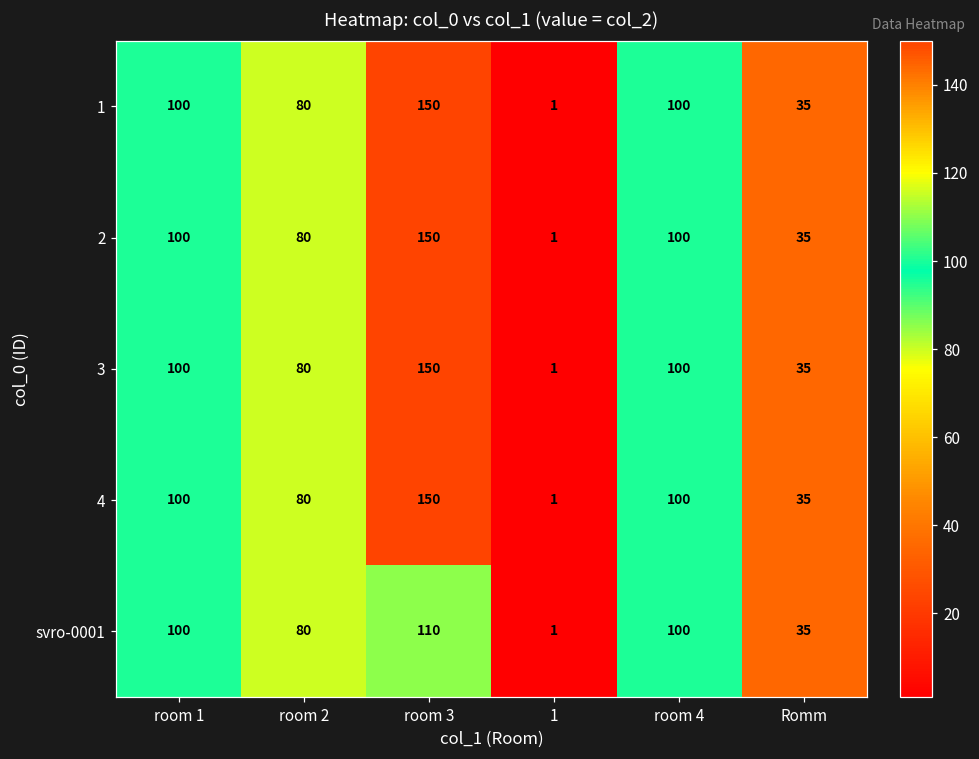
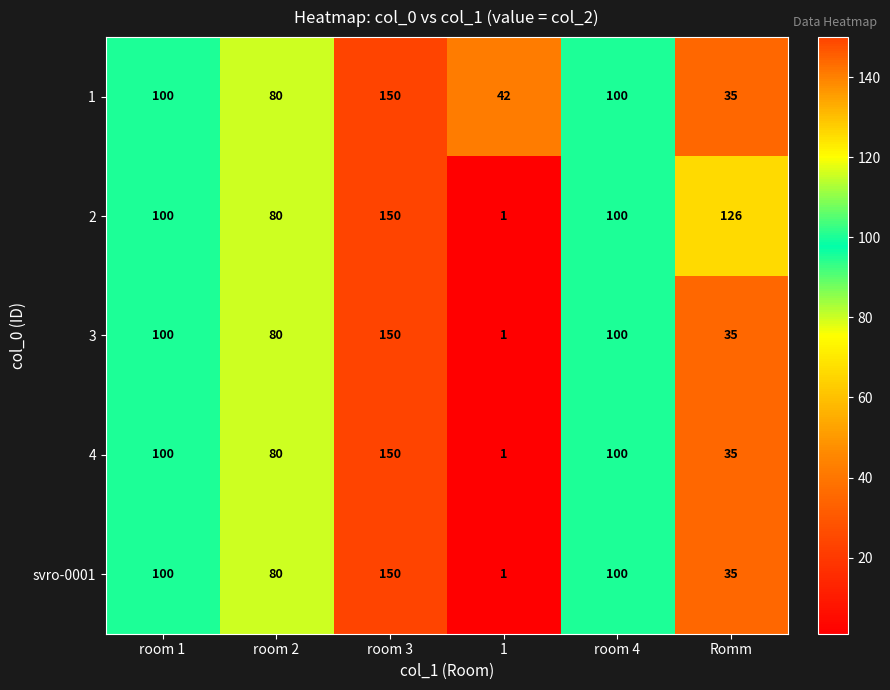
1, 1: 1 -> 42
2, Romm: 35 -> 126
svro-0001, room 3: 110 -> 150
